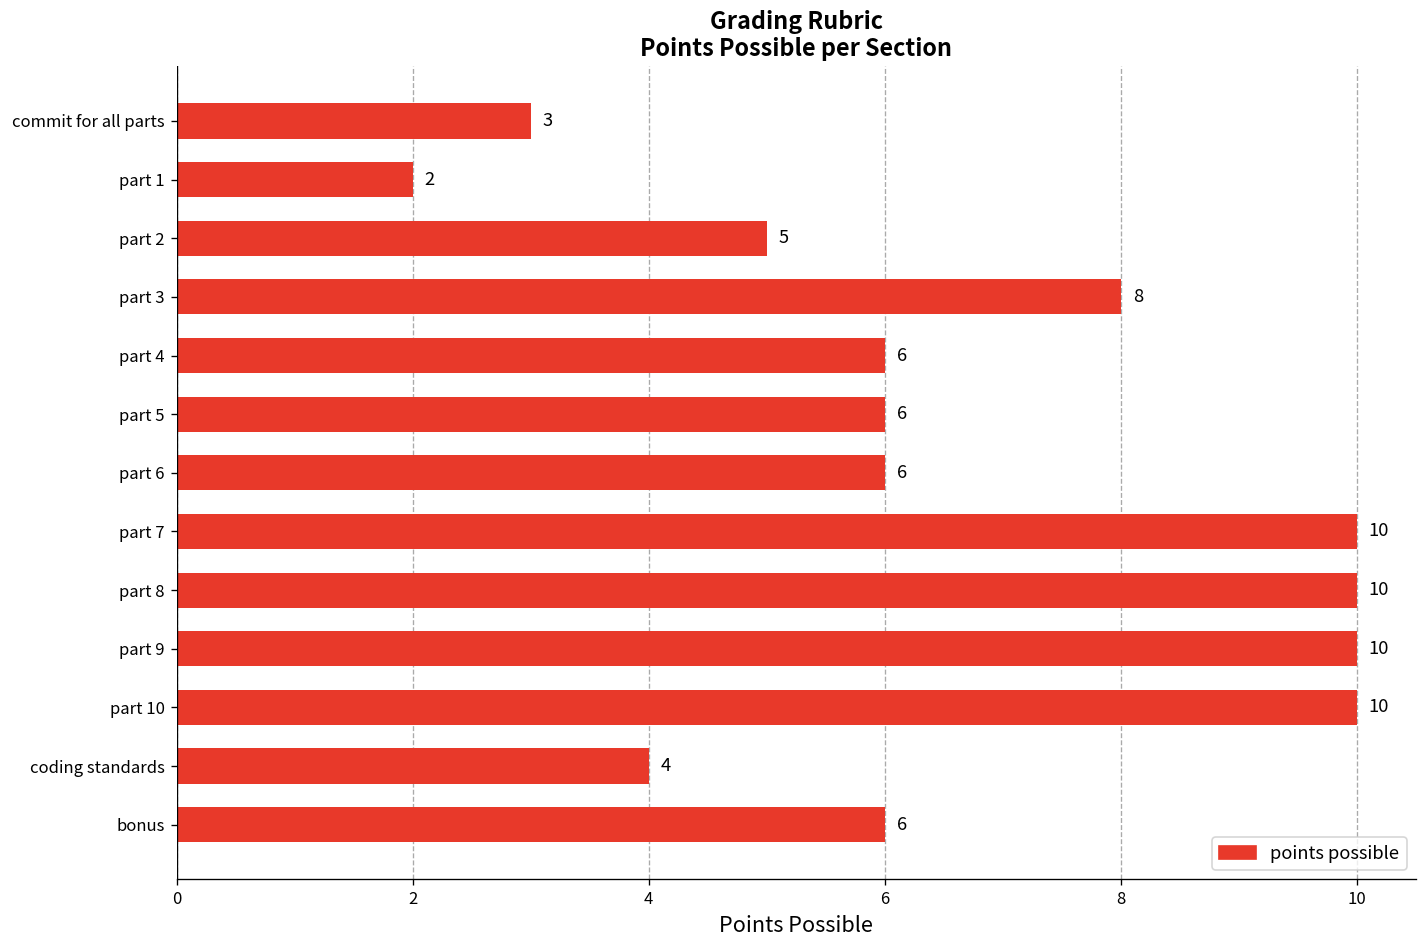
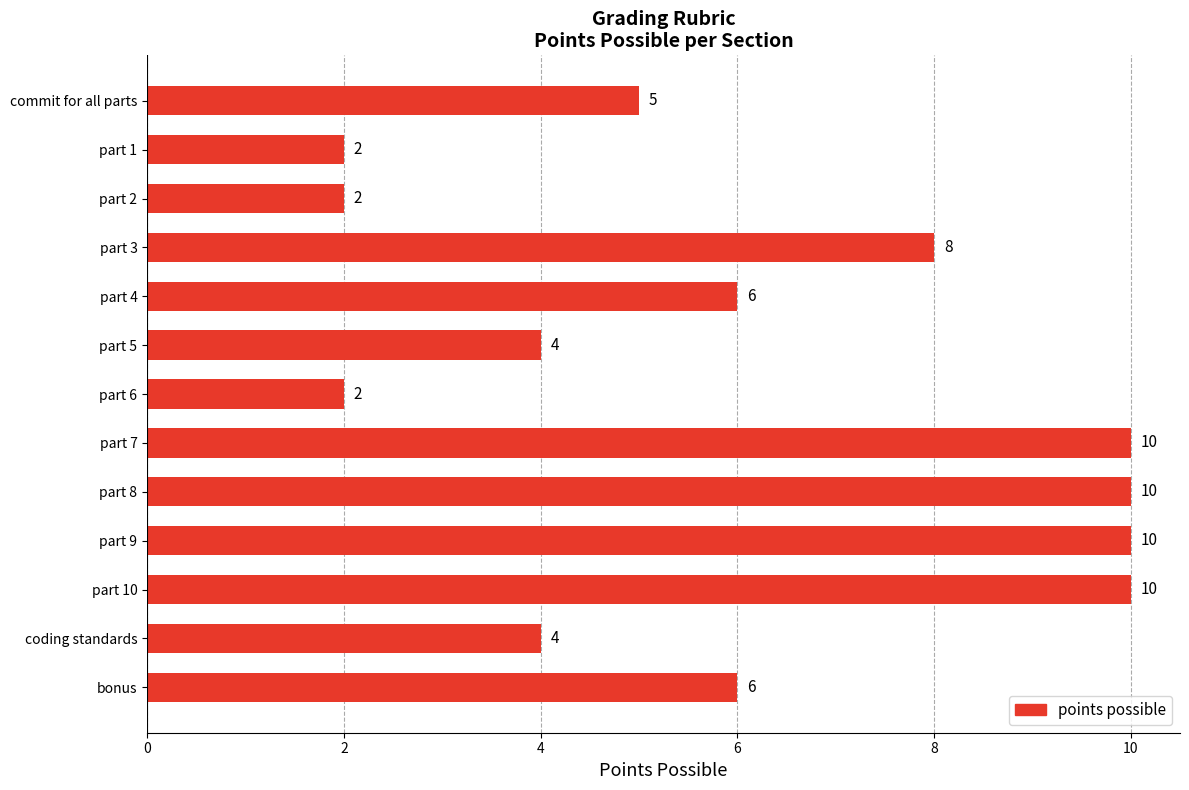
commit for all parts: 3 -> 5
part 2: 5 -> 2
part 5: 6 -> 4
part 6: 6 -> 2
